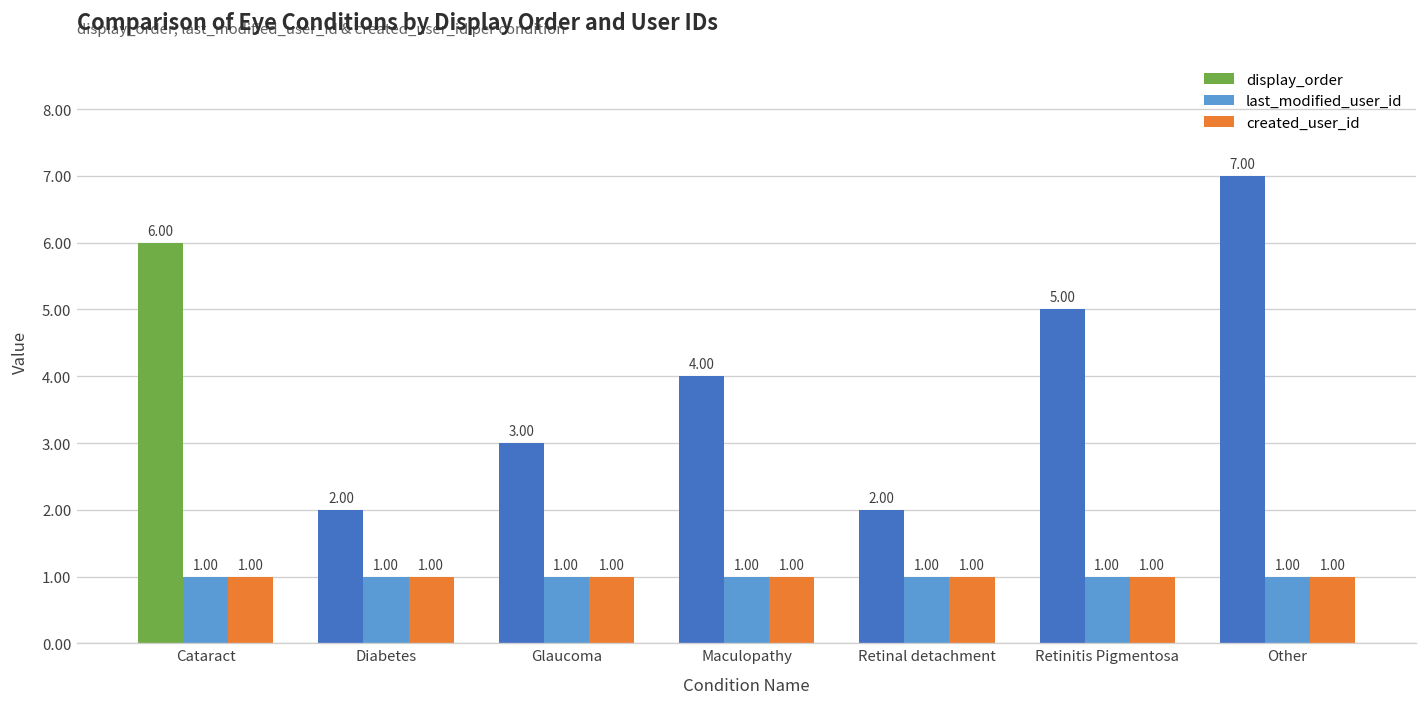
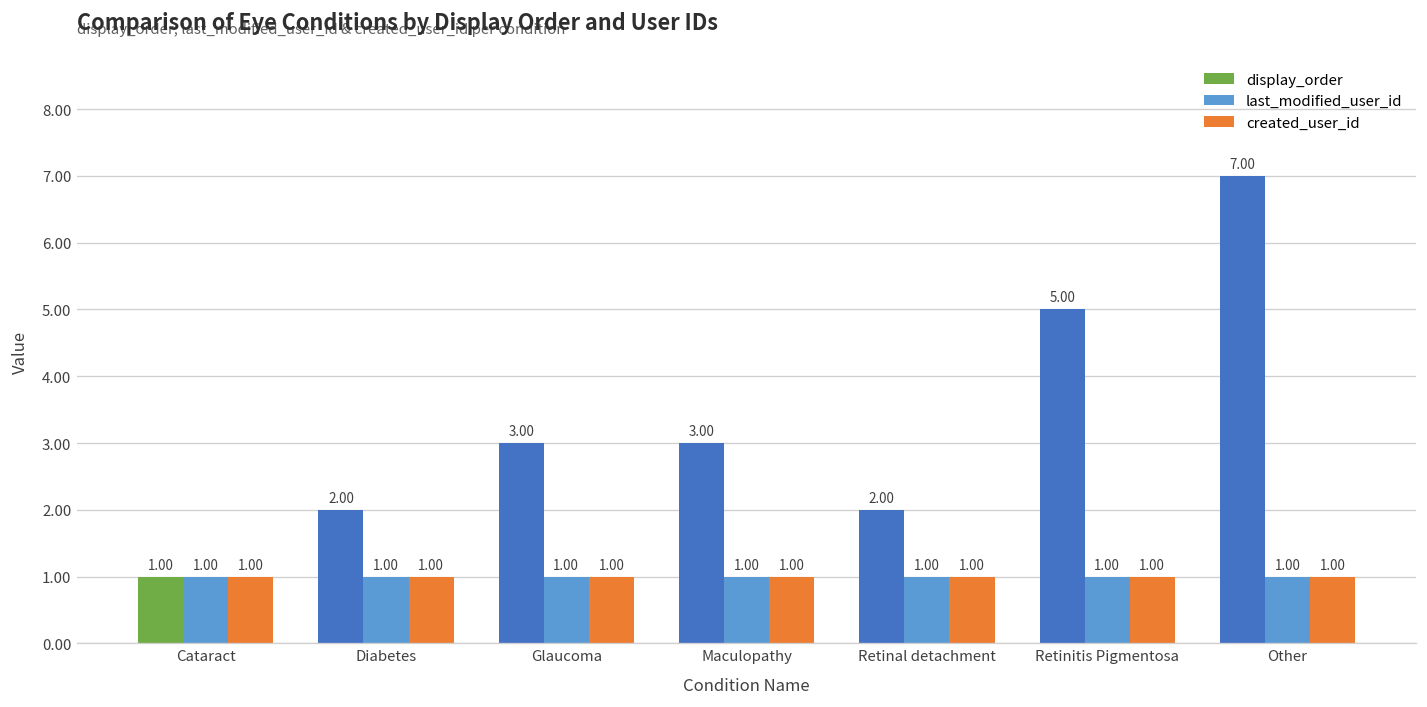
display_order, Cataract: 6.00 -> 1.00
display_order, Maculopathy: 4.00 -> 3.00
